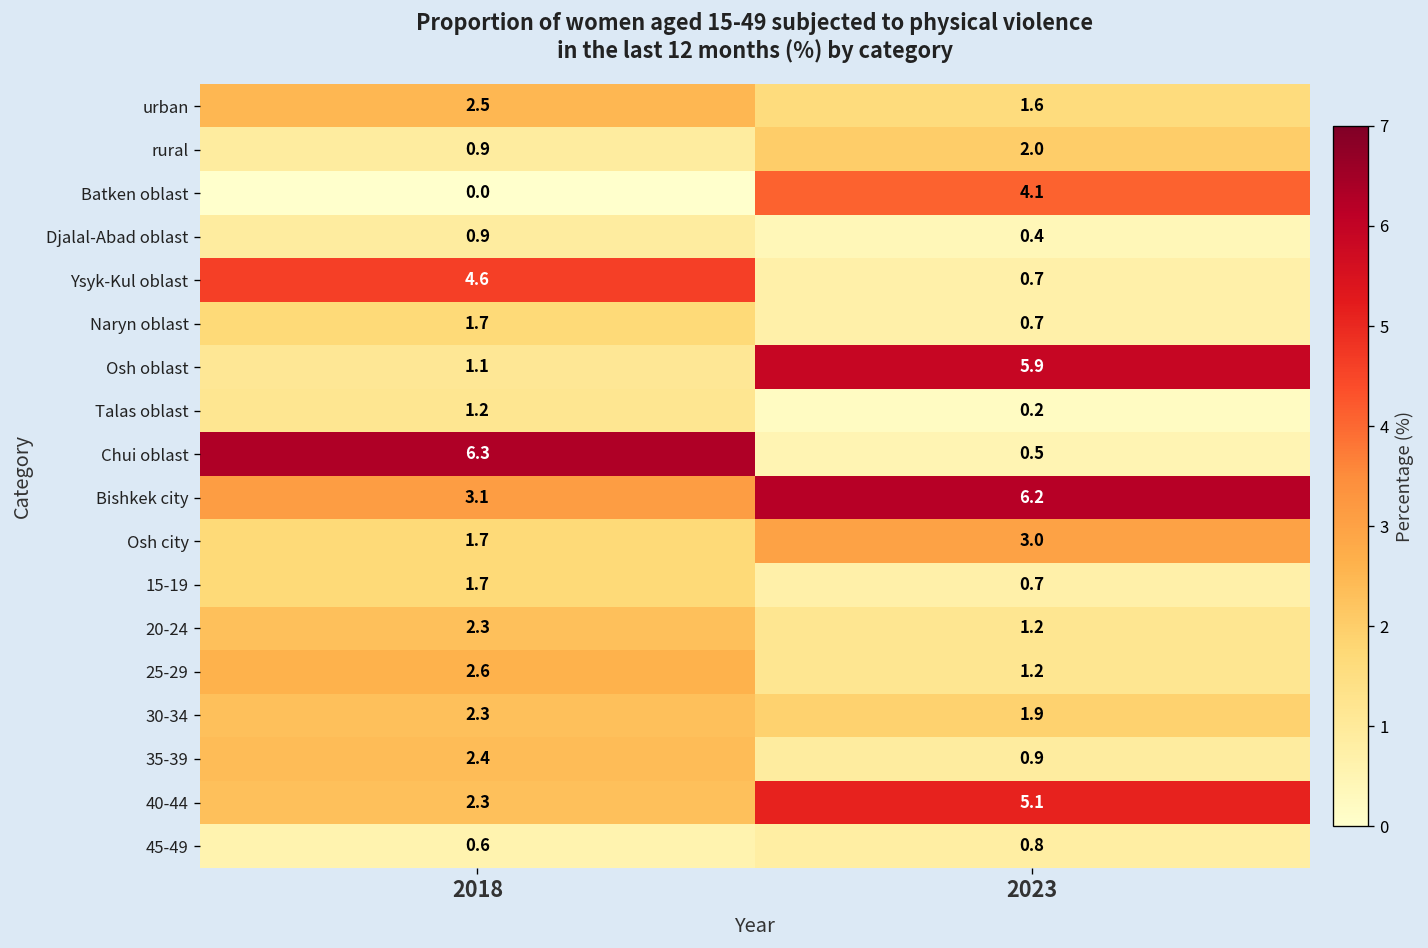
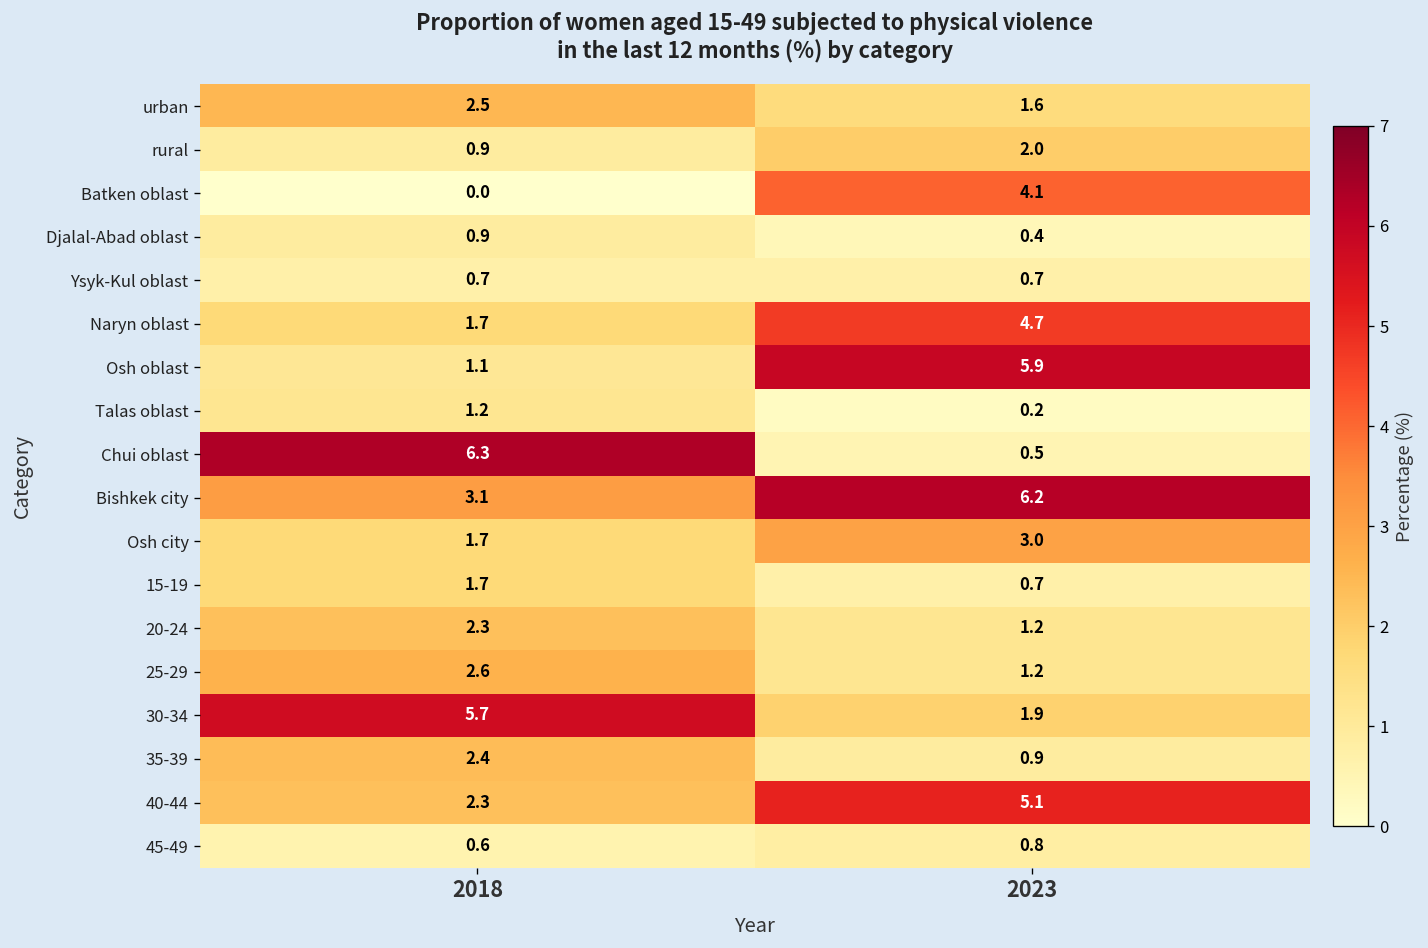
Ysyk-Kul oblast, 2018: 4.6 -> 0.7
Naryn oblast, 2023: 0.7 -> 4.7
30-34, 2018: 2.3 -> 5.7
